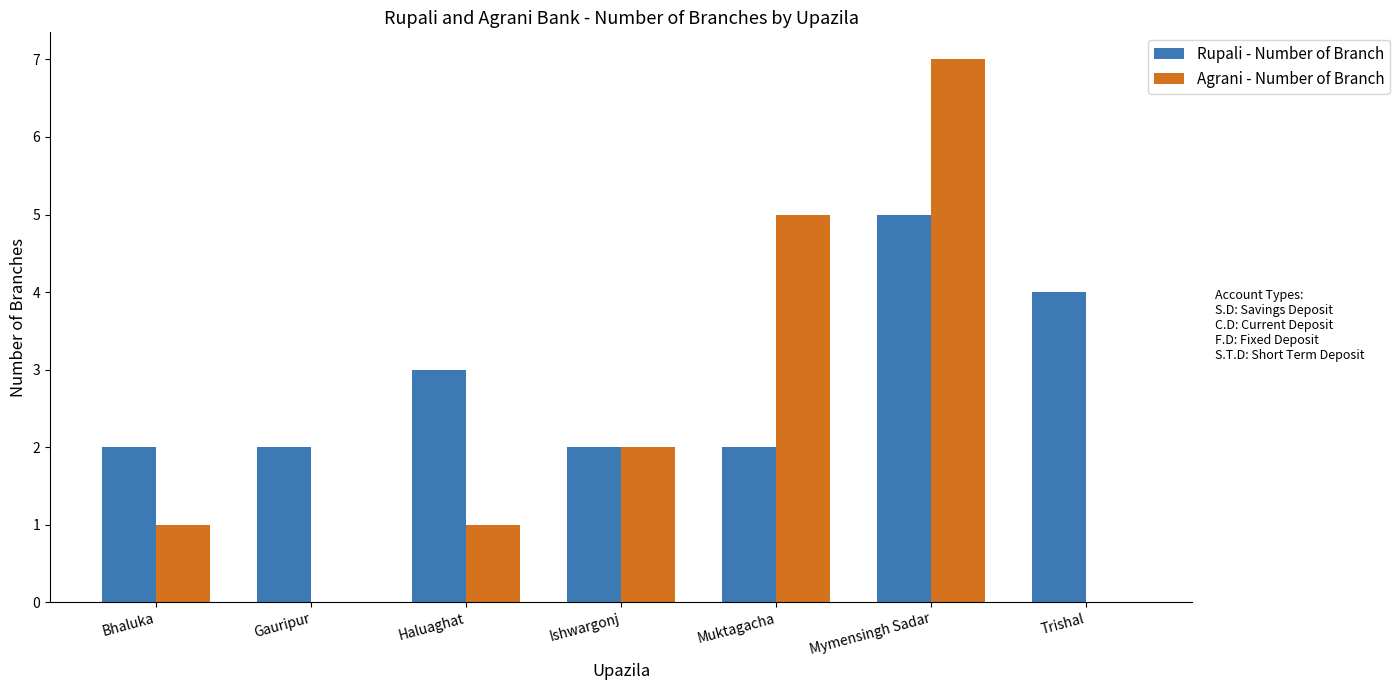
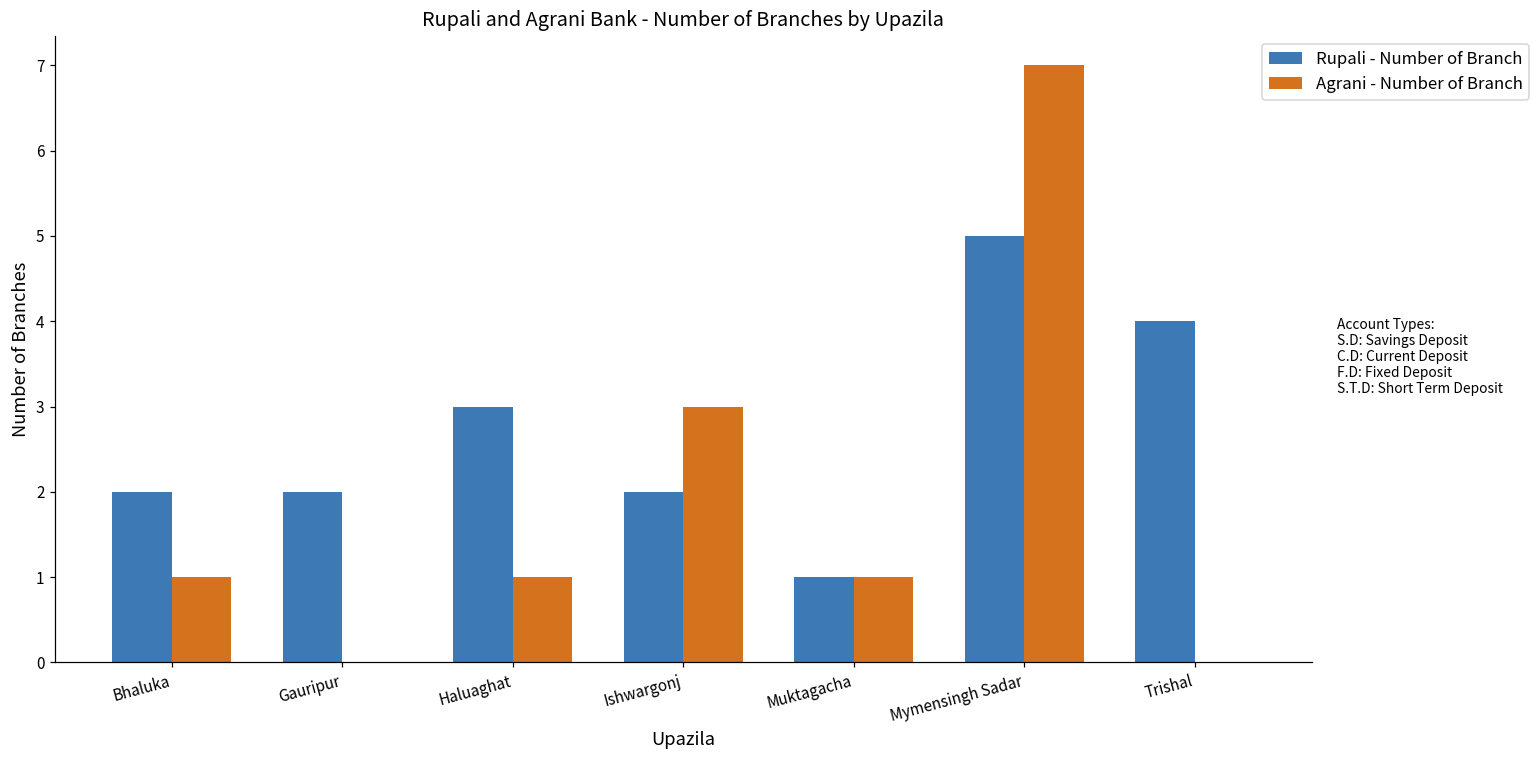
Agrani - Number of Branch, Ishwargonj: 2 -> 3
Rupali - Number of Branch, Muktagacha: 2 -> 1
Agrani - Number of Branch, Muktagacha: 5 -> 1
